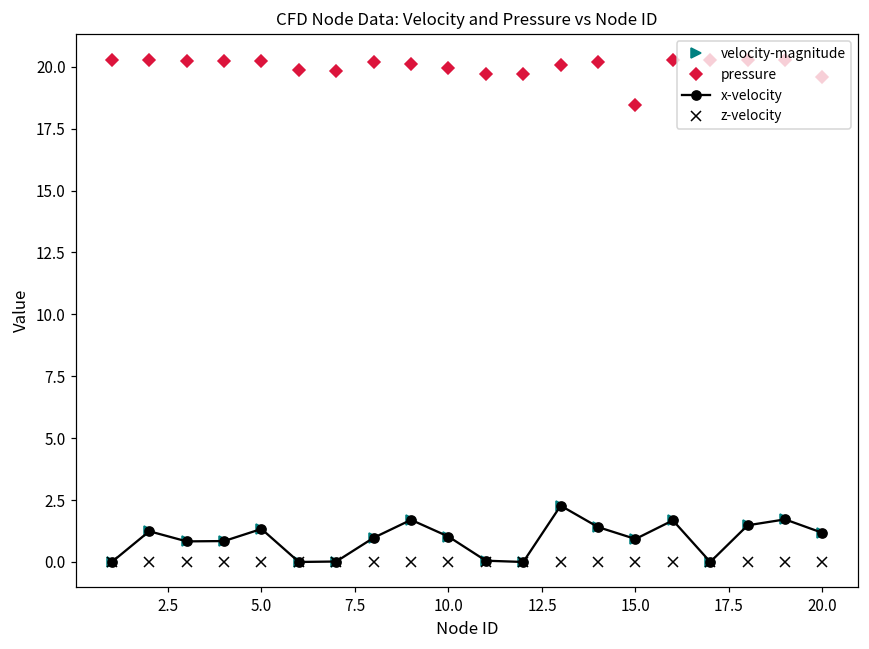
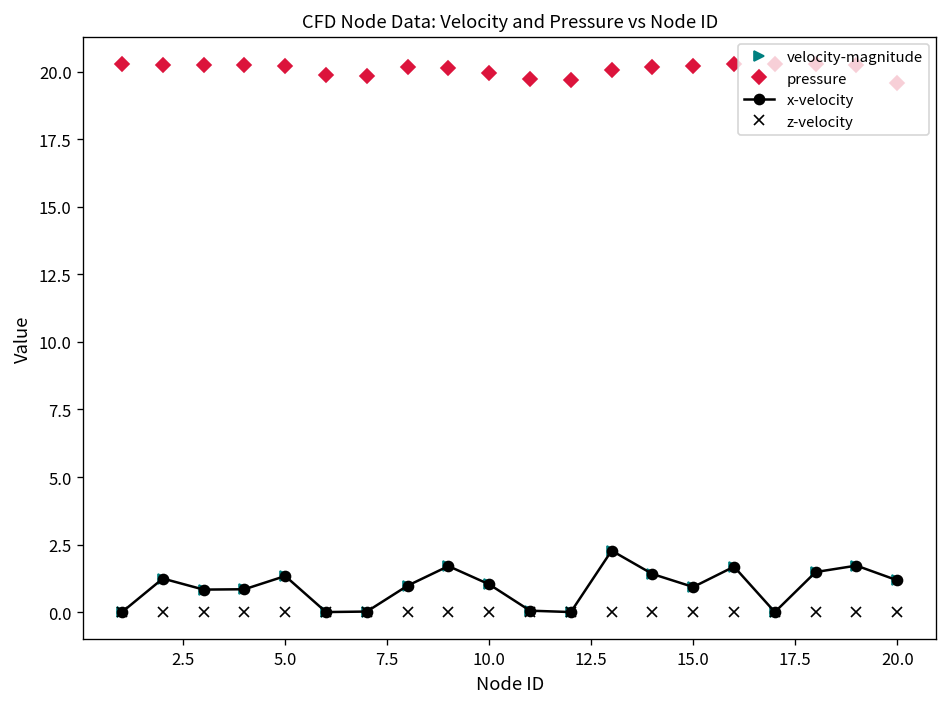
pressure, 15.0: 18.5 -> 20.2
